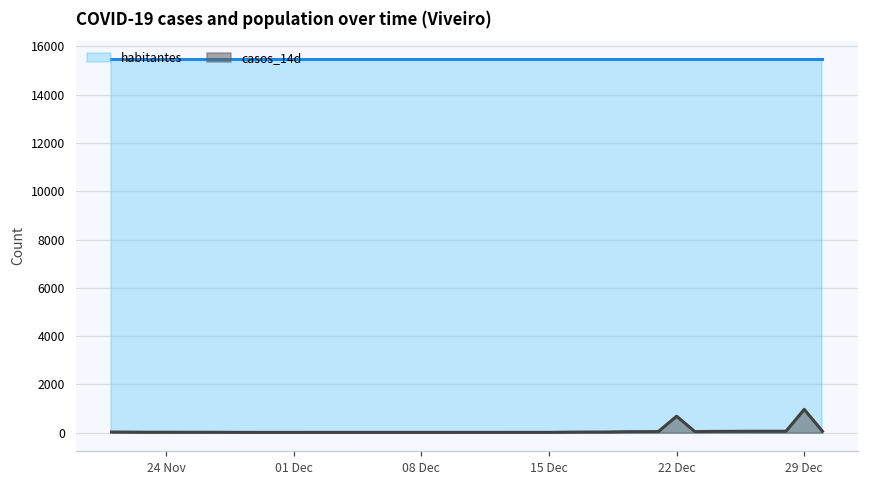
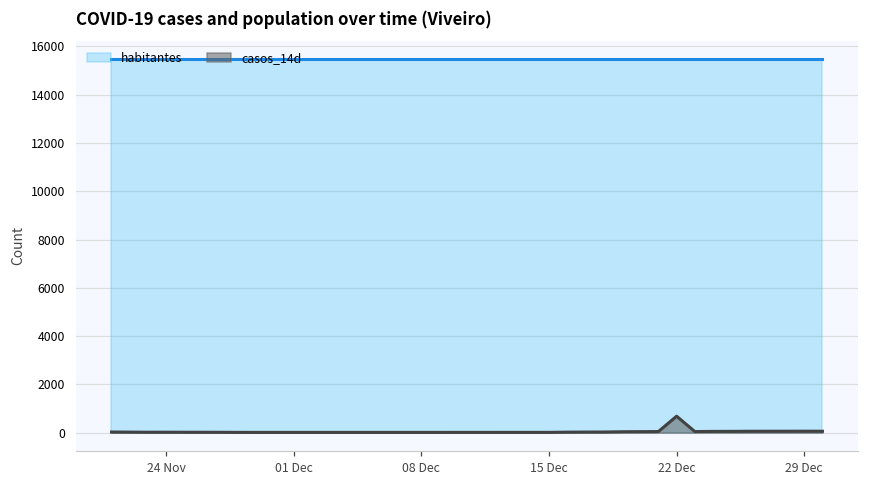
casos_14d, 29 Dec: 1000 -> 100
